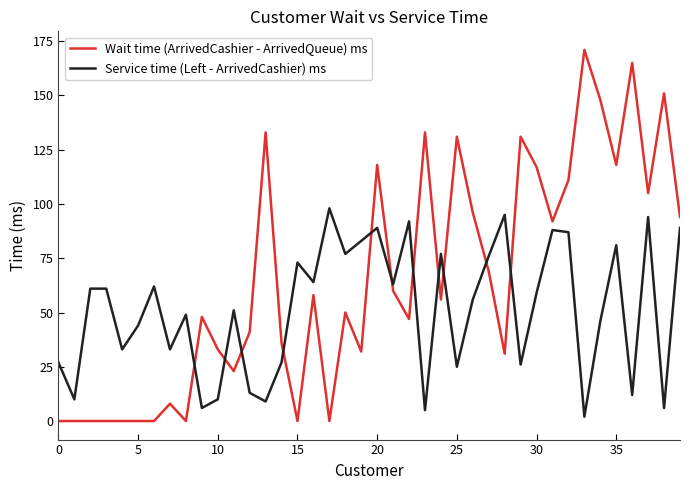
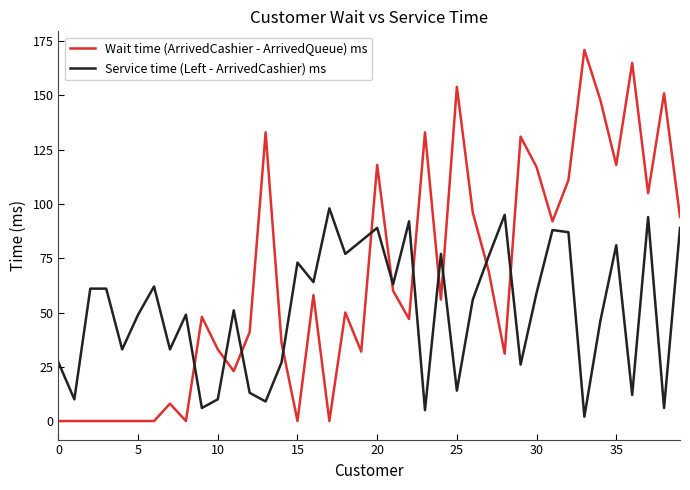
Service time (Left - ArrivedCashier) ms, 5: 44 -> 49
Wait time (ArrivedCashier - ArrivedQueue) ms, 25: 131 -> 154
Service time (Left - ArrivedCashier) ms, 25: 25 -> 14
